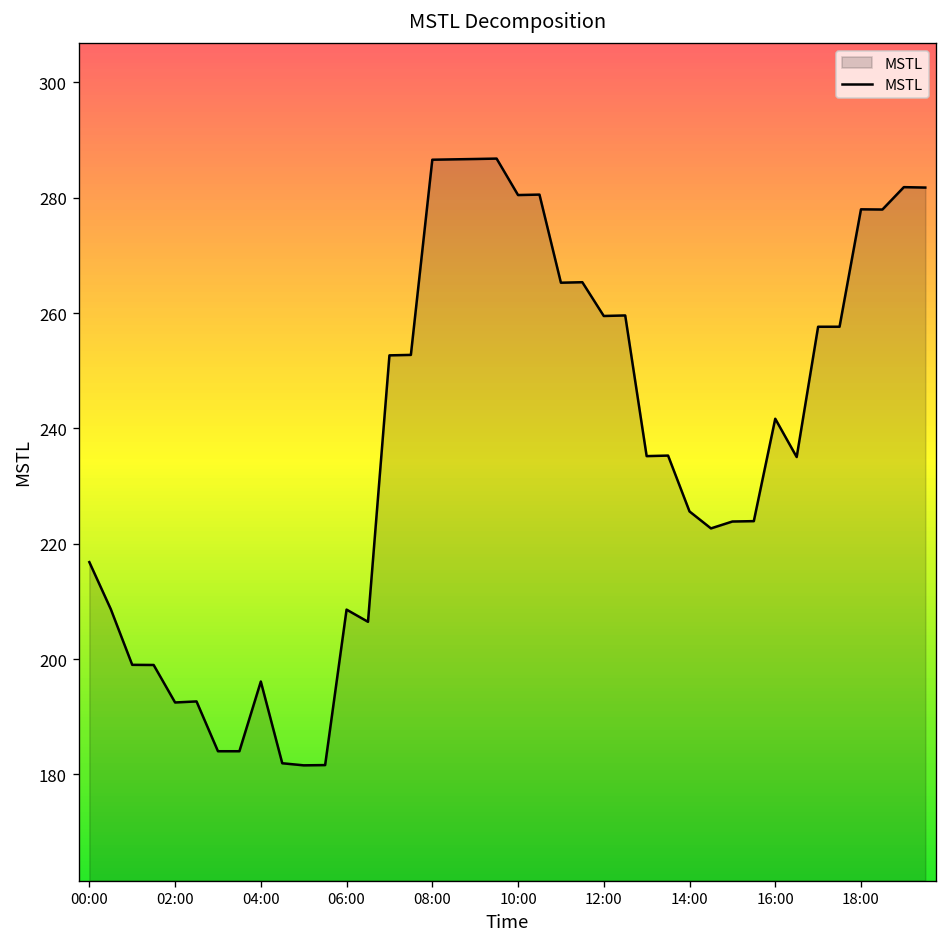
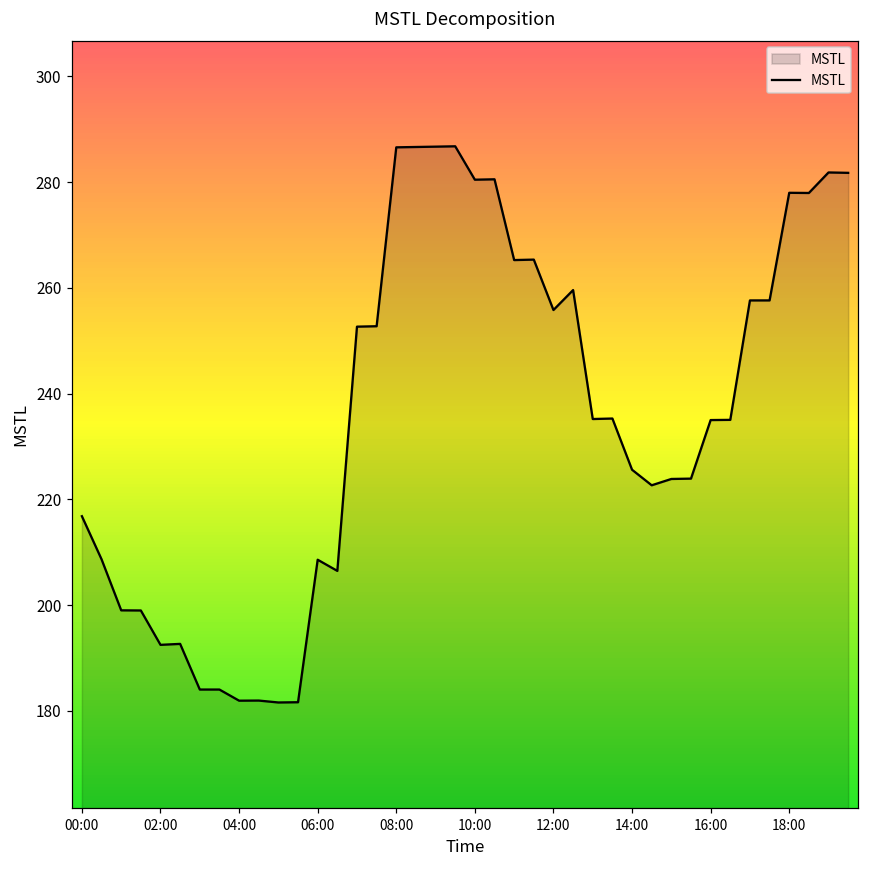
04:00: 196 -> 182
12:00: 259 -> 256
16:00: 242 -> 235
